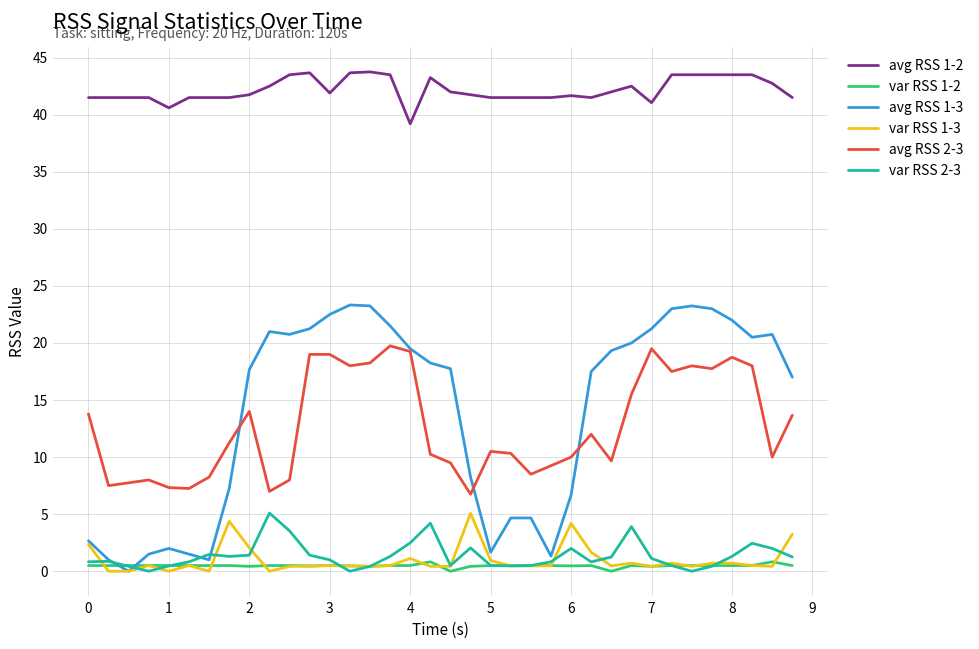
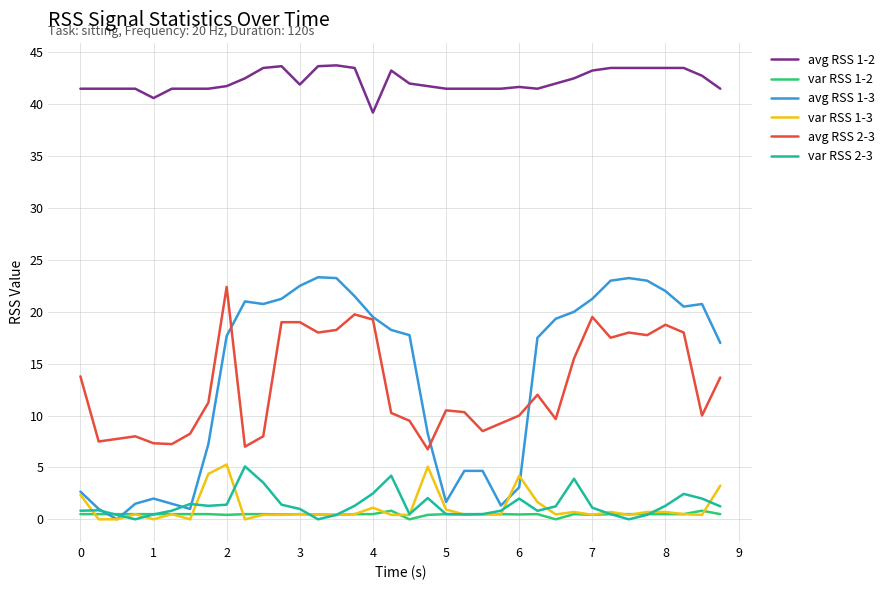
var RSS 1-3, 2: 2.1 -> 5.3
avg RSS 2-3, 2: 14.0 -> 22.4
avg RSS 1-3, 6: 6.7 -> 3.1
avg RSS 1-2, 7: 41.1 -> 43.3
